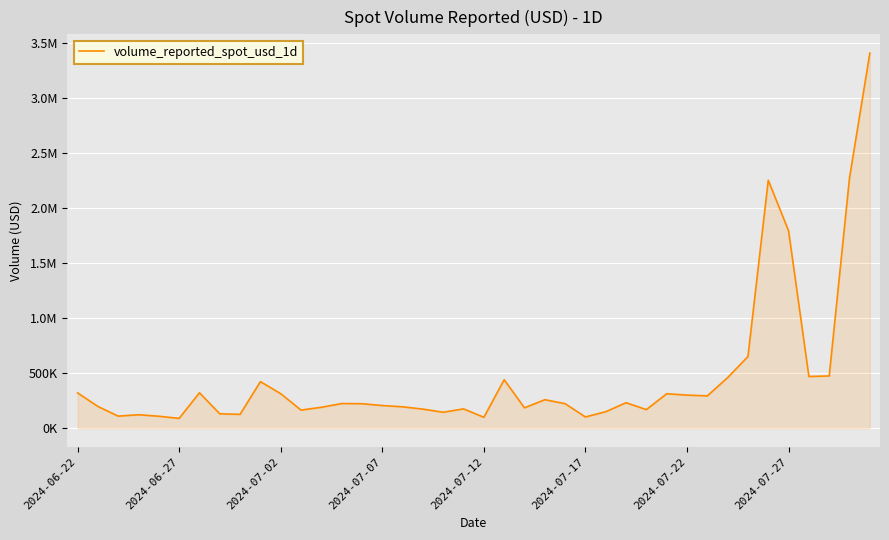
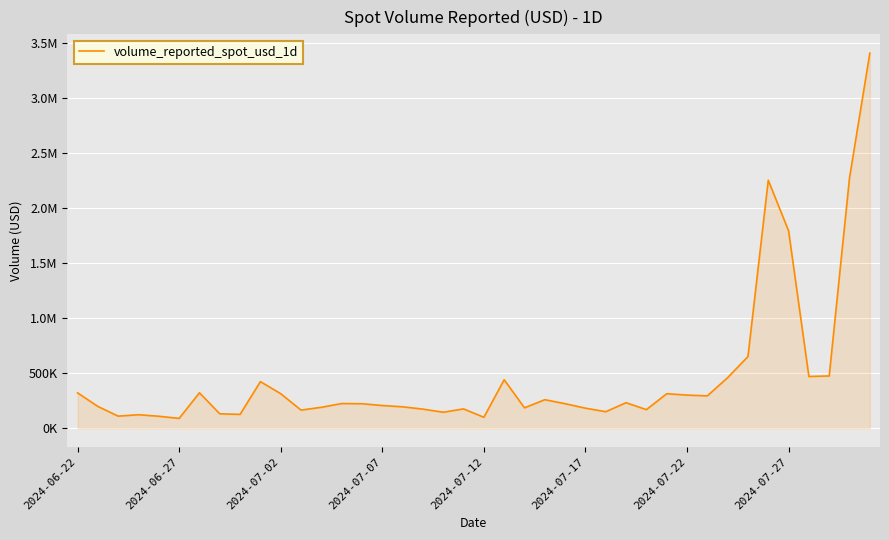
2024-07-17: 100000 -> 180000
